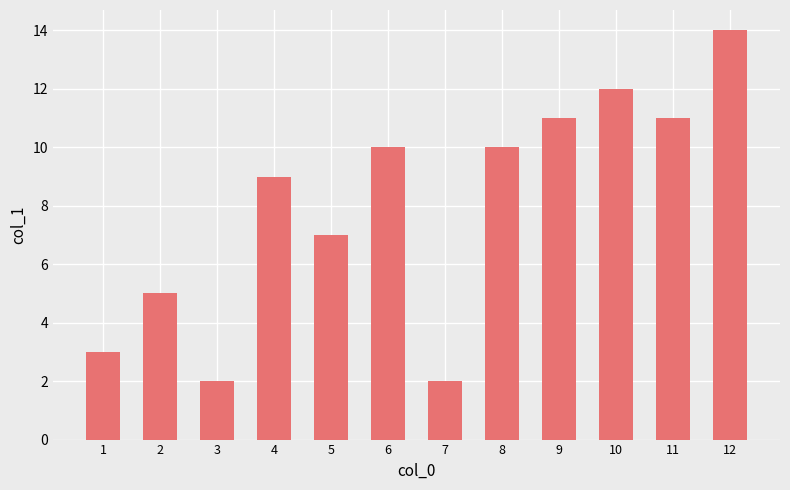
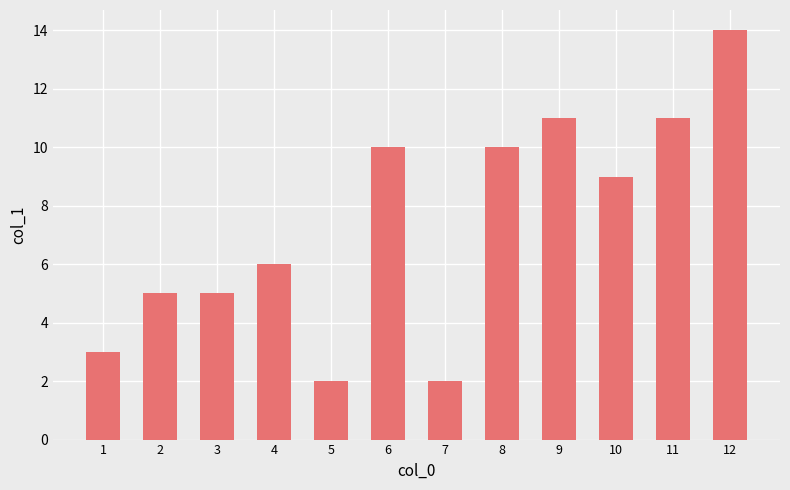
3: 2 -> 5
4: 9 -> 6
5: 7 -> 2
10: 12 -> 9
